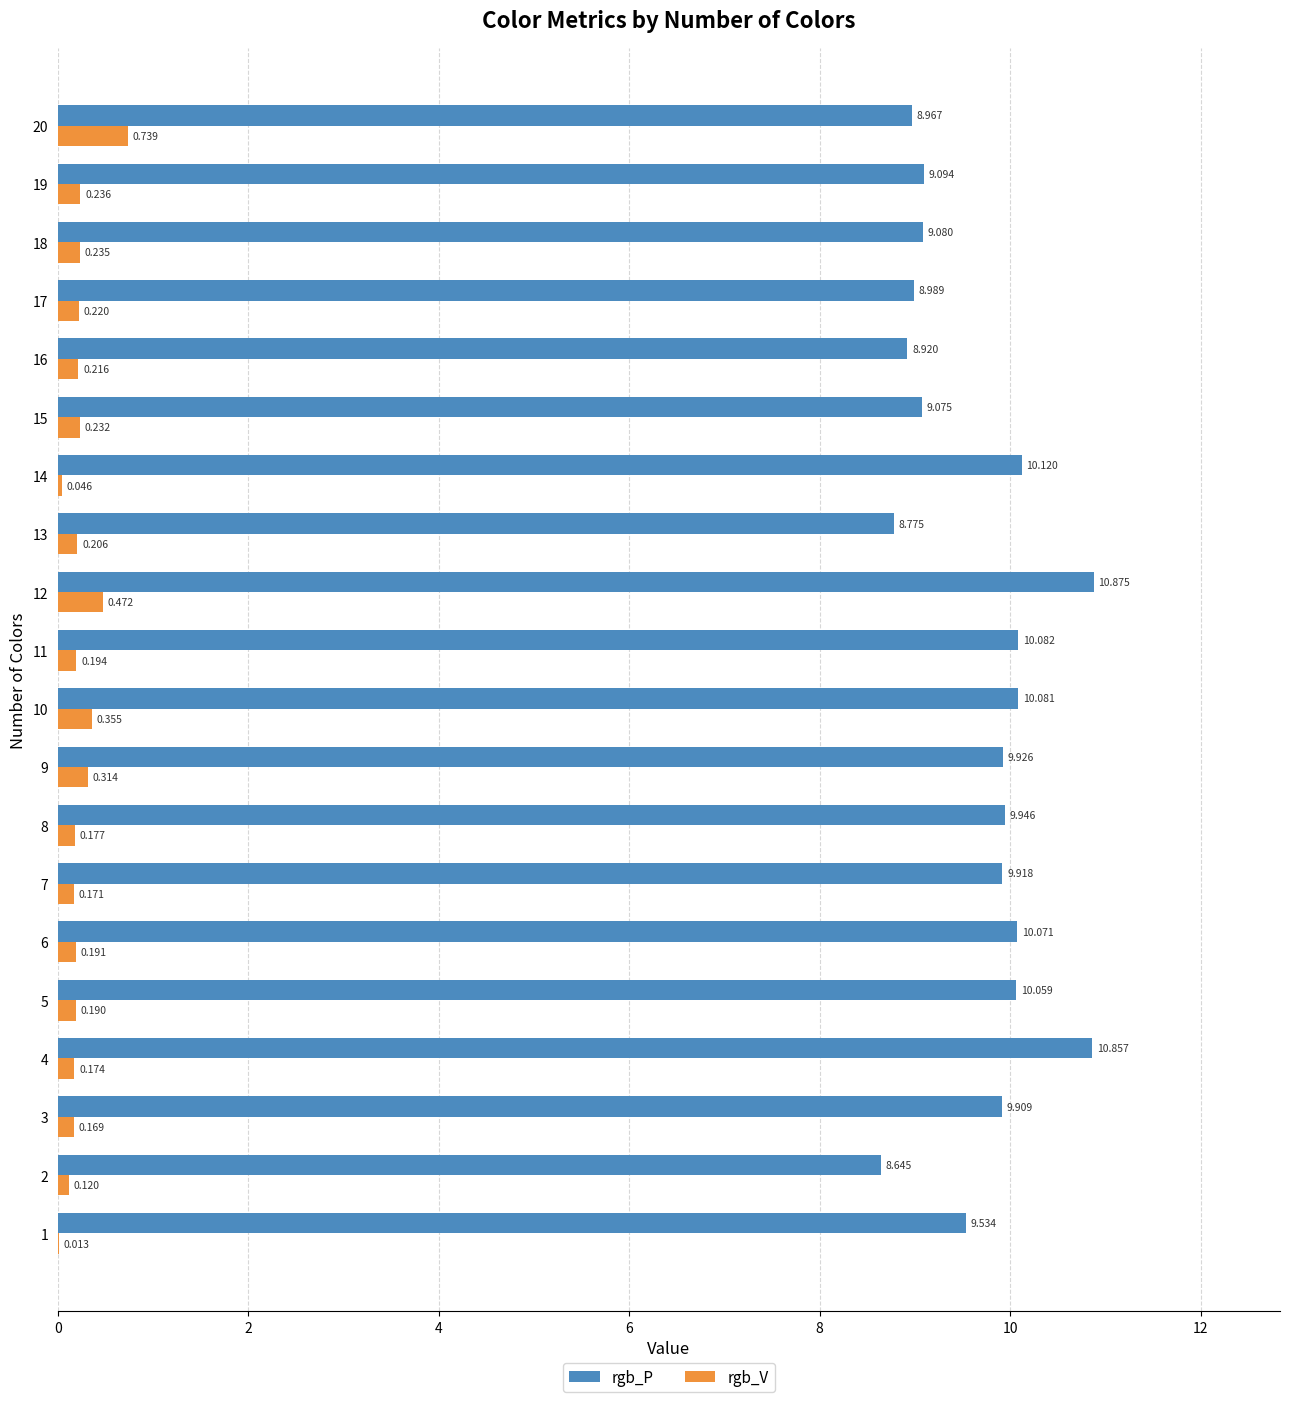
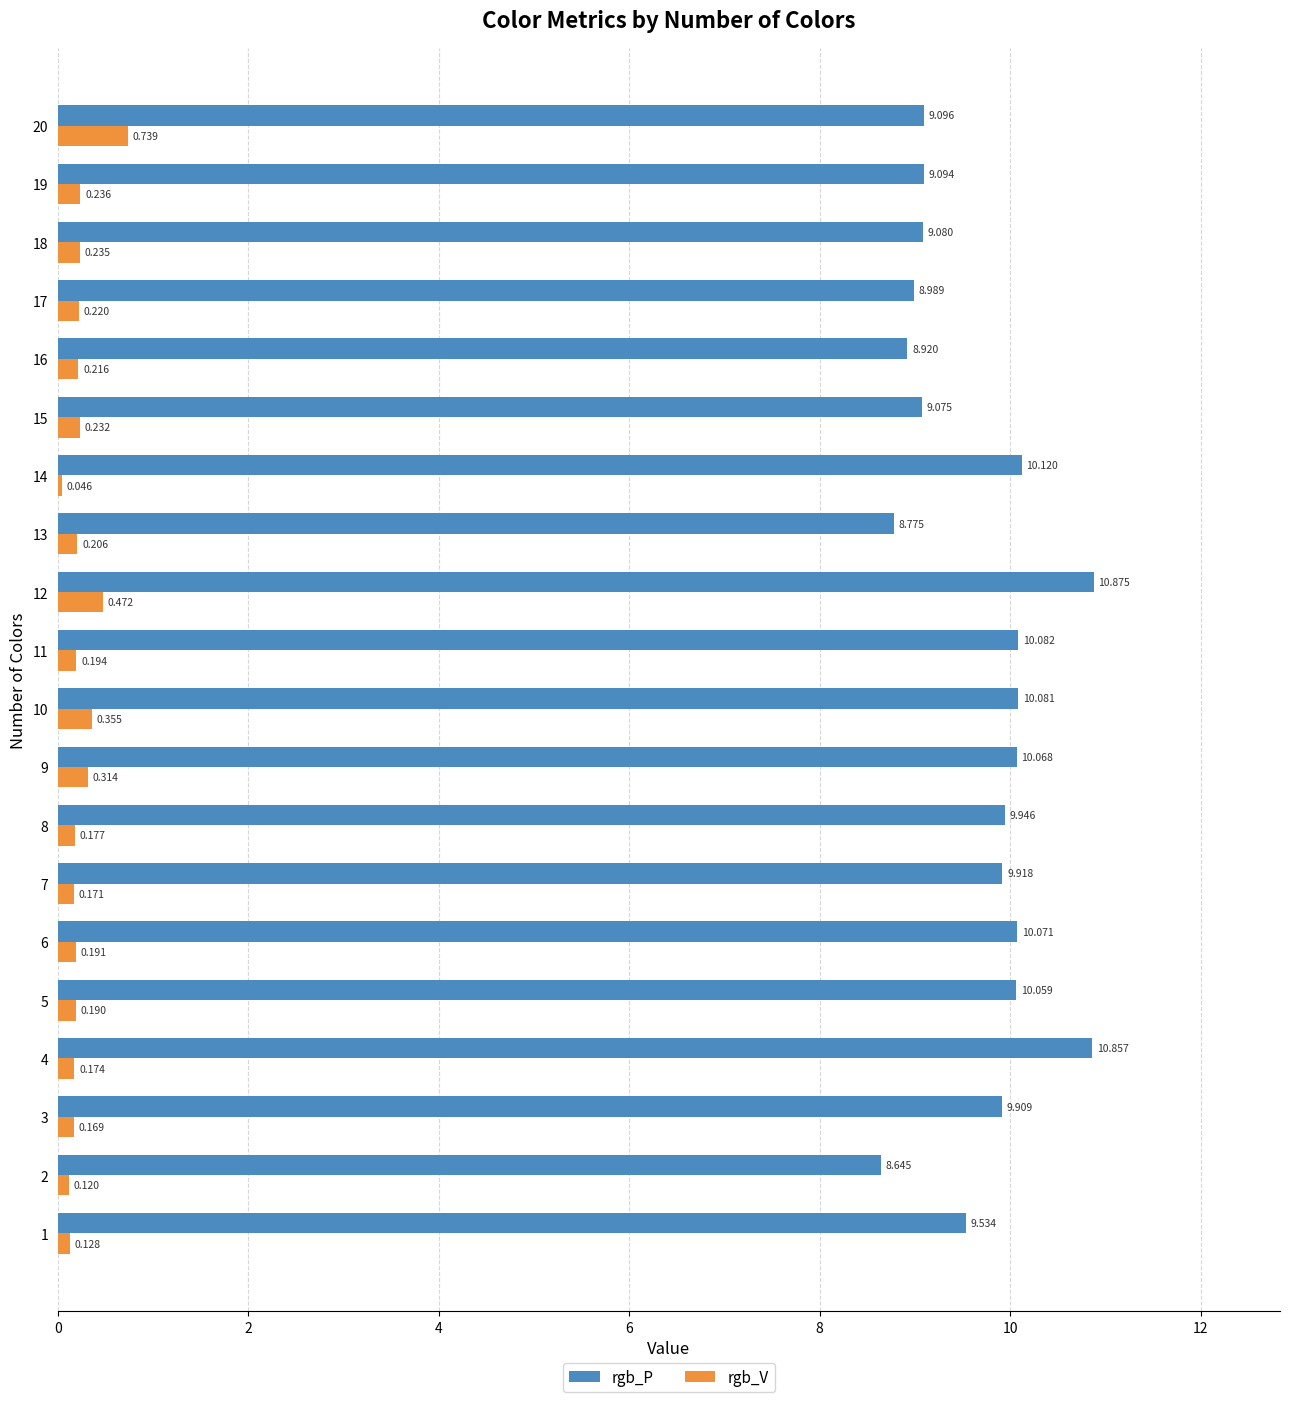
rgb_P, 20: 8.967 -> 9.096
rgb_P, 9: 9.926 -> 10.068
rgb_V, 1: 0.013 -> 0.128
